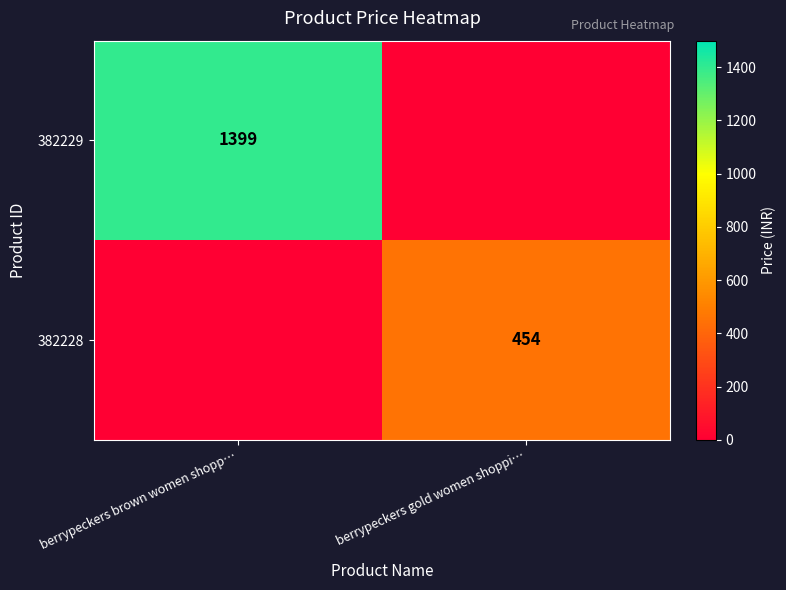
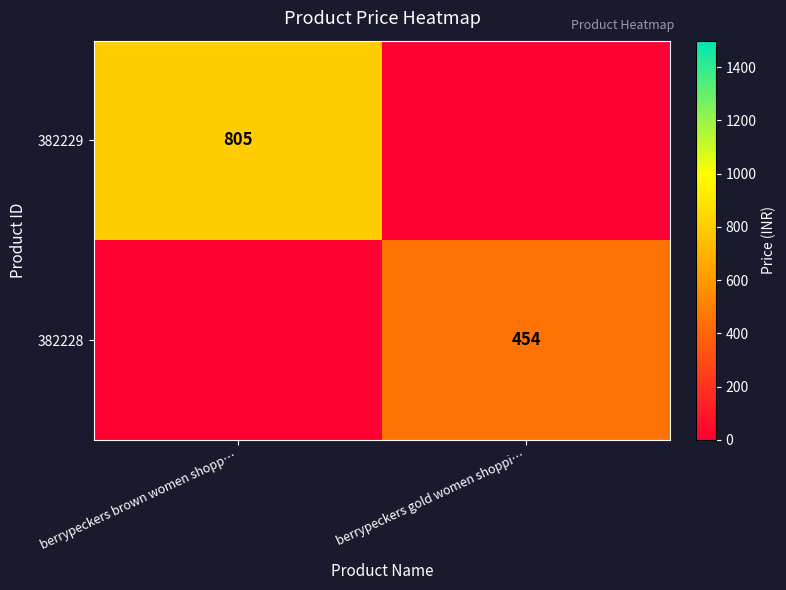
382229, berrypeckers brown women shopp…: 1399 -> 805
